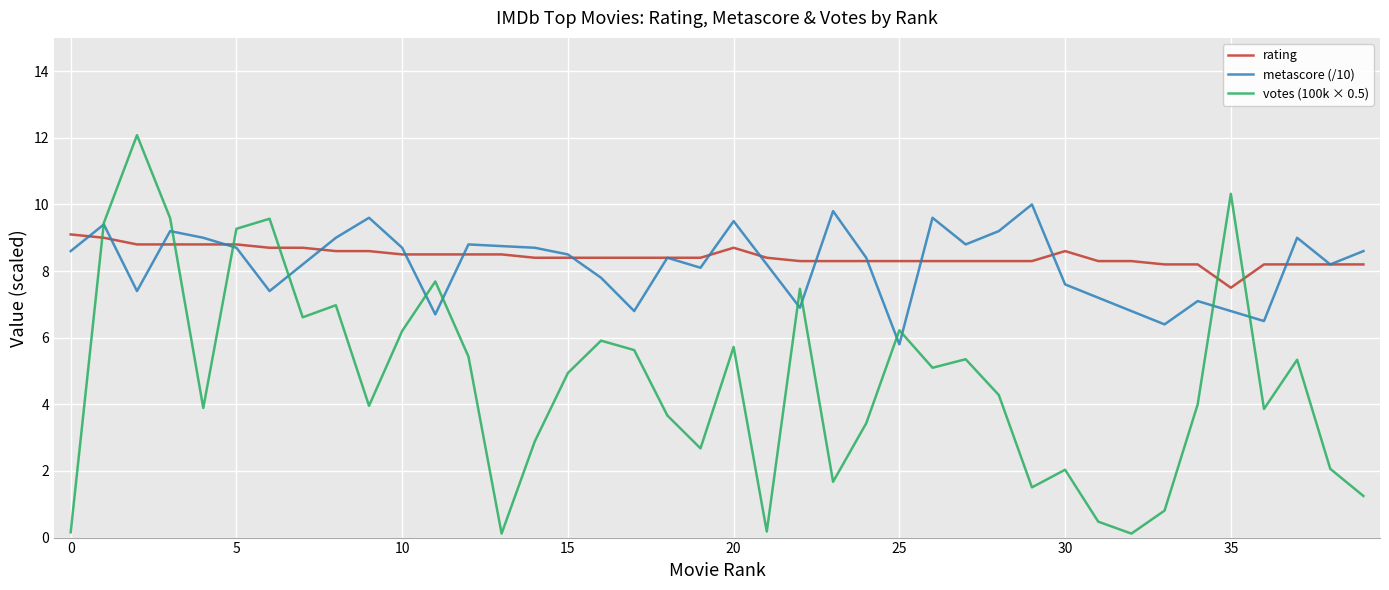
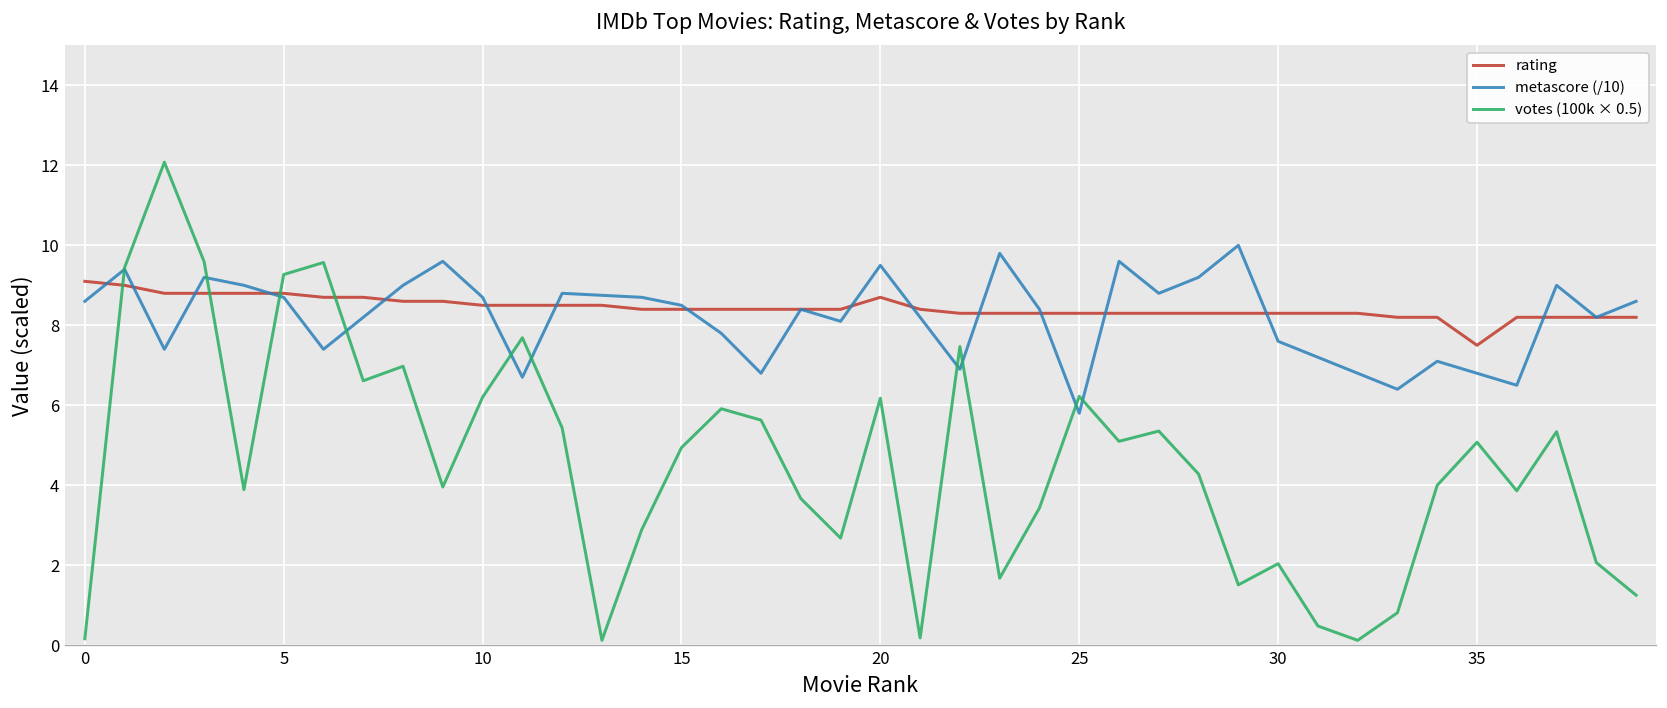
votes (100k × 0.5), 20: 5.7 -> 6.2
rating, 30: 8.6 -> 8.3
votes (100k × 0.5), 35: 10.3 -> 5.1
